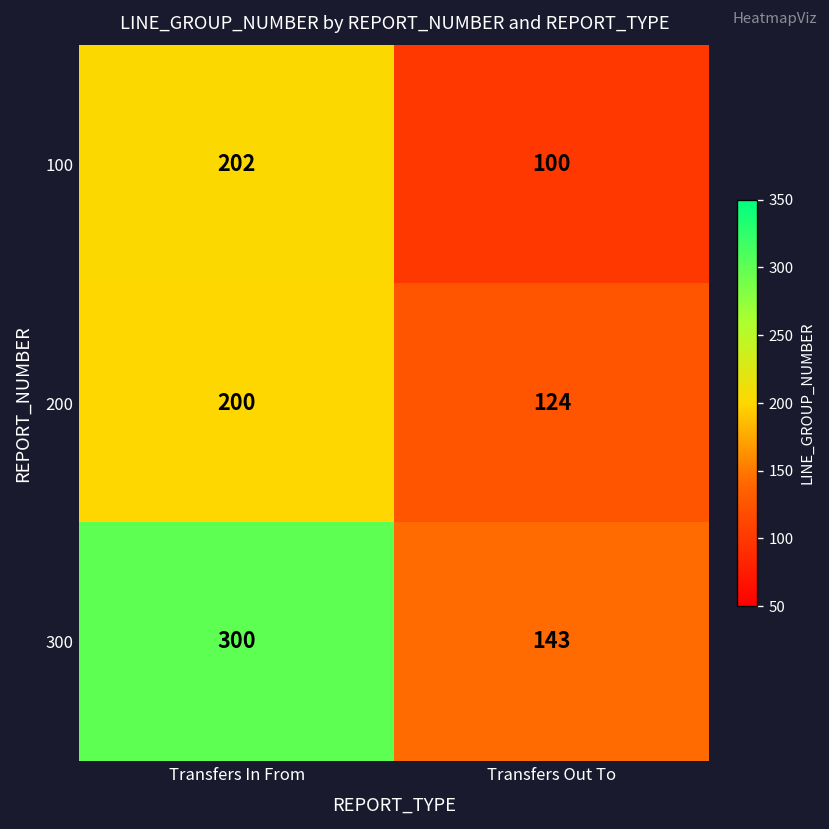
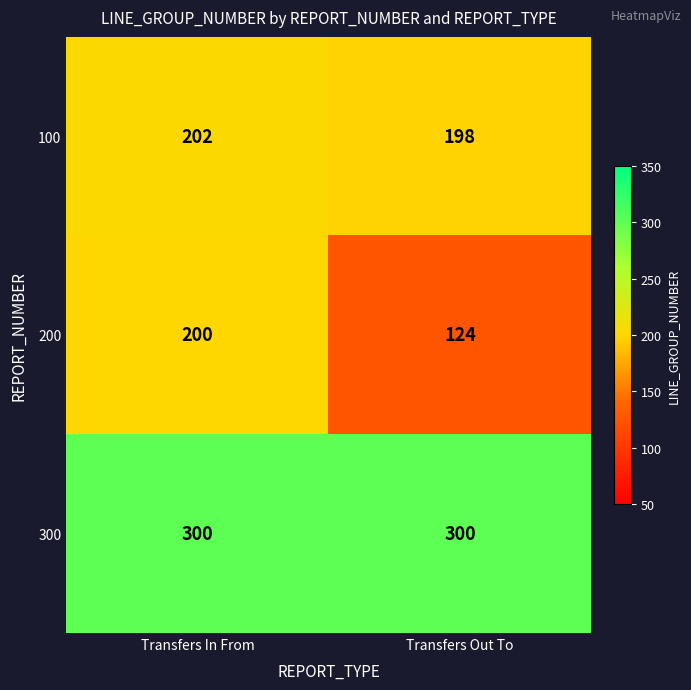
100, Transfers Out To: 100 -> 198
300, Transfers Out To: 143 -> 300
